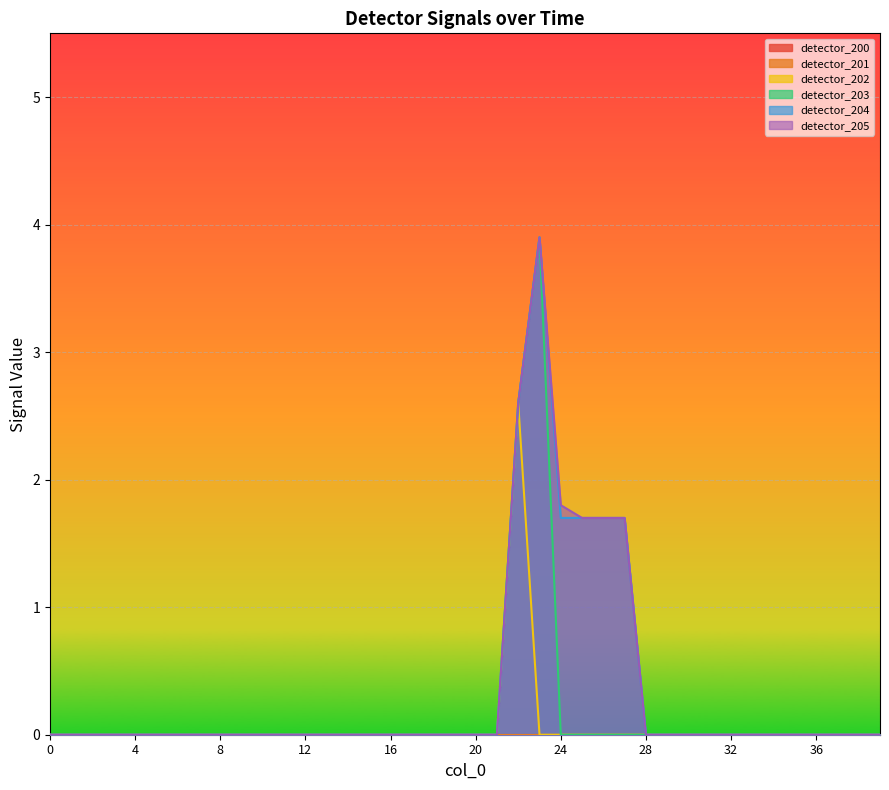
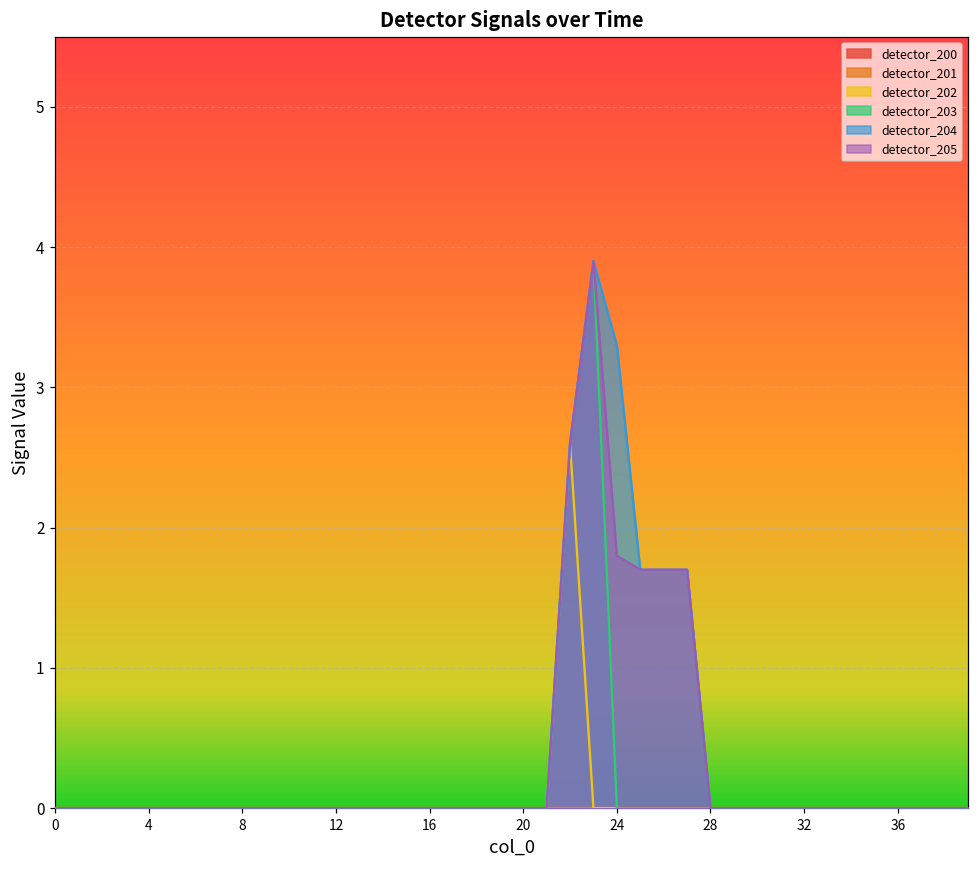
detector_204, 24: 1.7 -> 3.3
